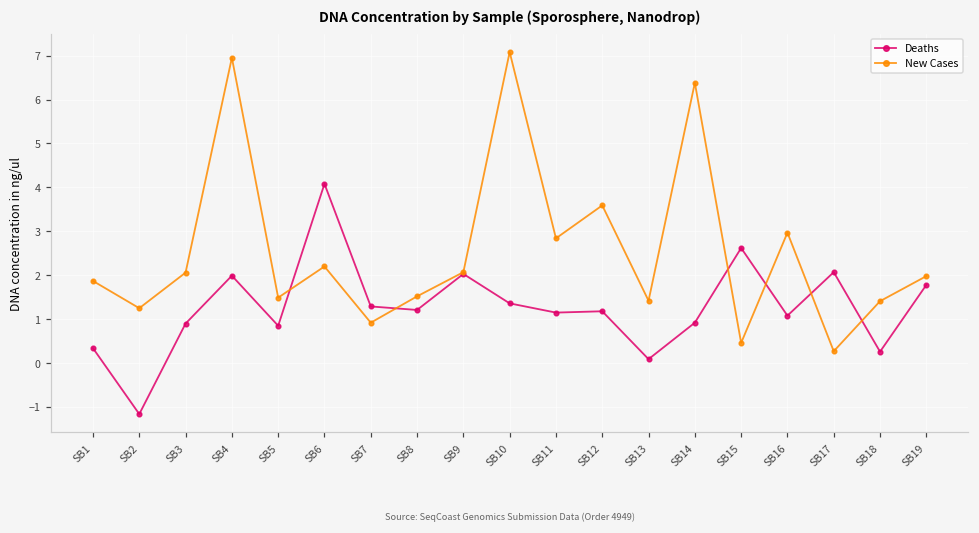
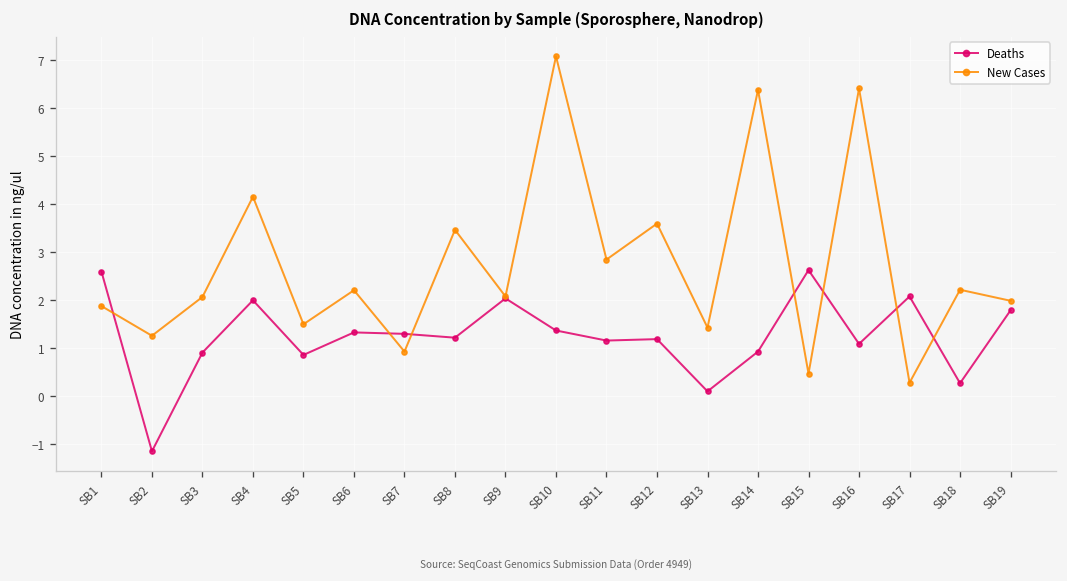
Deaths, SB1: 0.3 -> 2.6
New Cases, SB4: 7.0 -> 4.2
Deaths, SB6: 4.1 -> 1.3
New Cases, SB8: 1.5 -> 3.5
New Cases, SB16: 3.0 -> 6.4
New Cases, SB18: 1.4 -> 2.2
